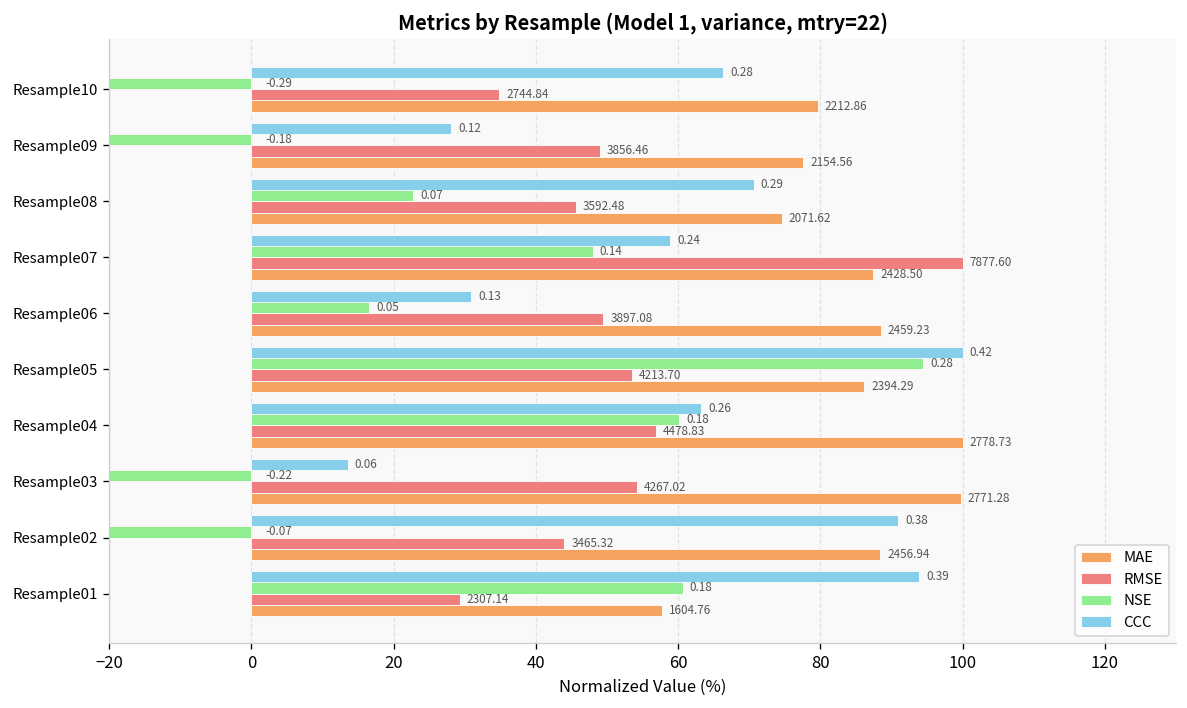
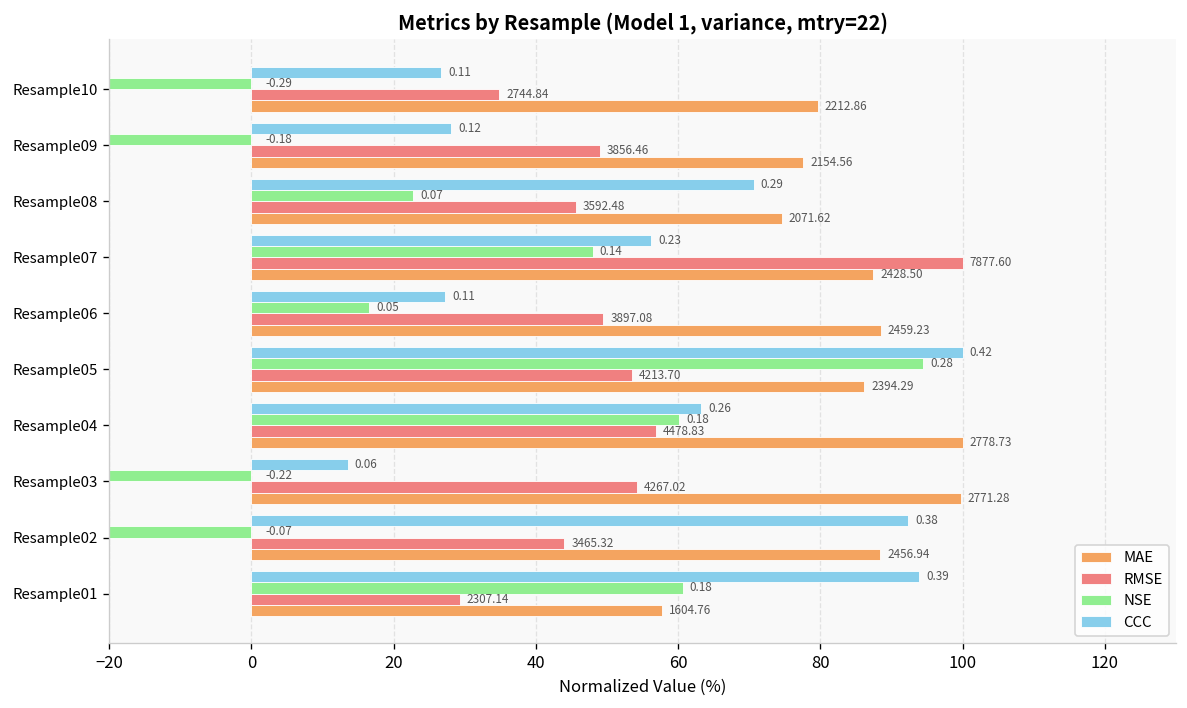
CCC, Resample10: 0.28 -> 0.11
CCC, Resample07: 0.24 -> 0.23
CCC, Resample06: 0.13 -> 0.11
CCC, Resample02: 91 -> 92
